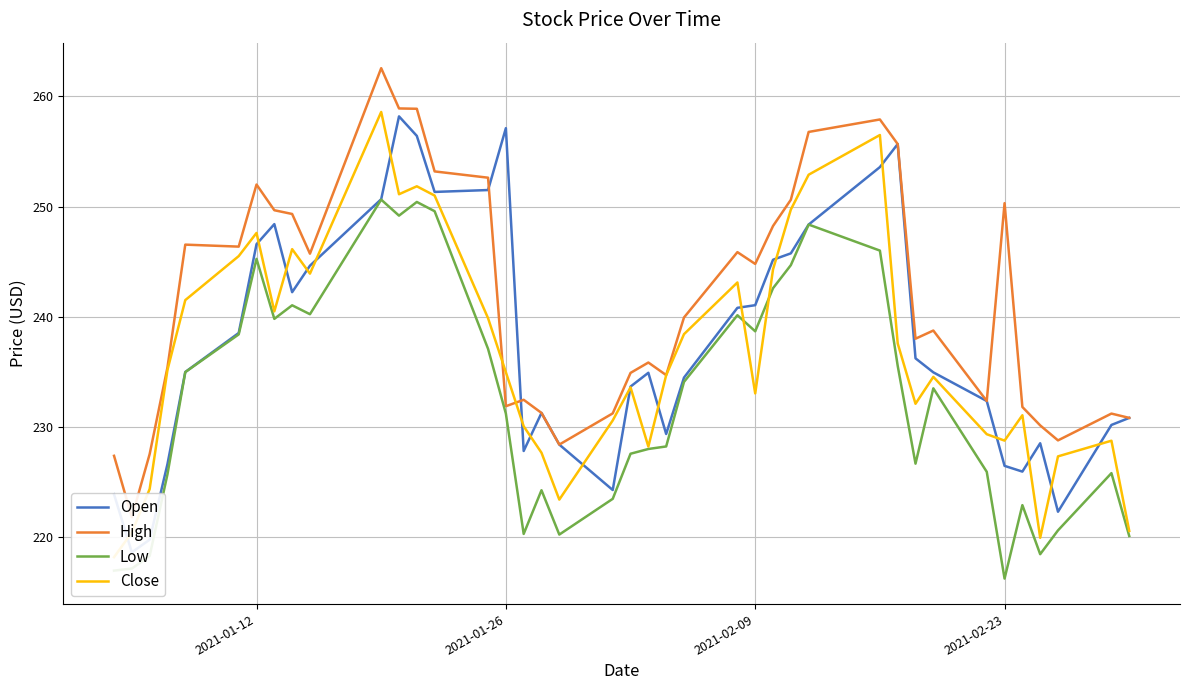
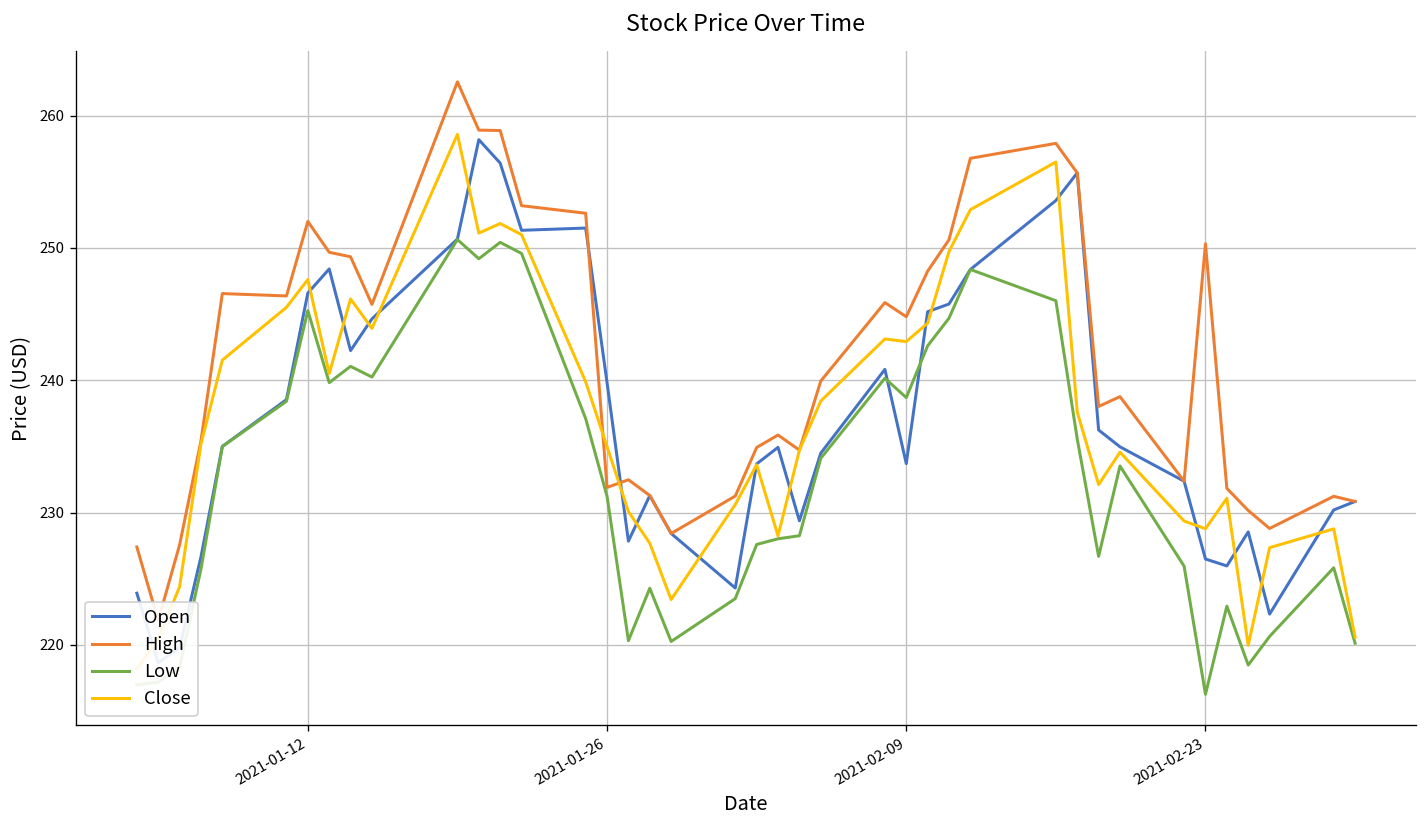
Open, 2021-01-26: 257.1 -> 239.8
Open, 2021-02-09: 241.1 -> 233.7
Close, 2021-02-09: 233.1 -> 242.9
